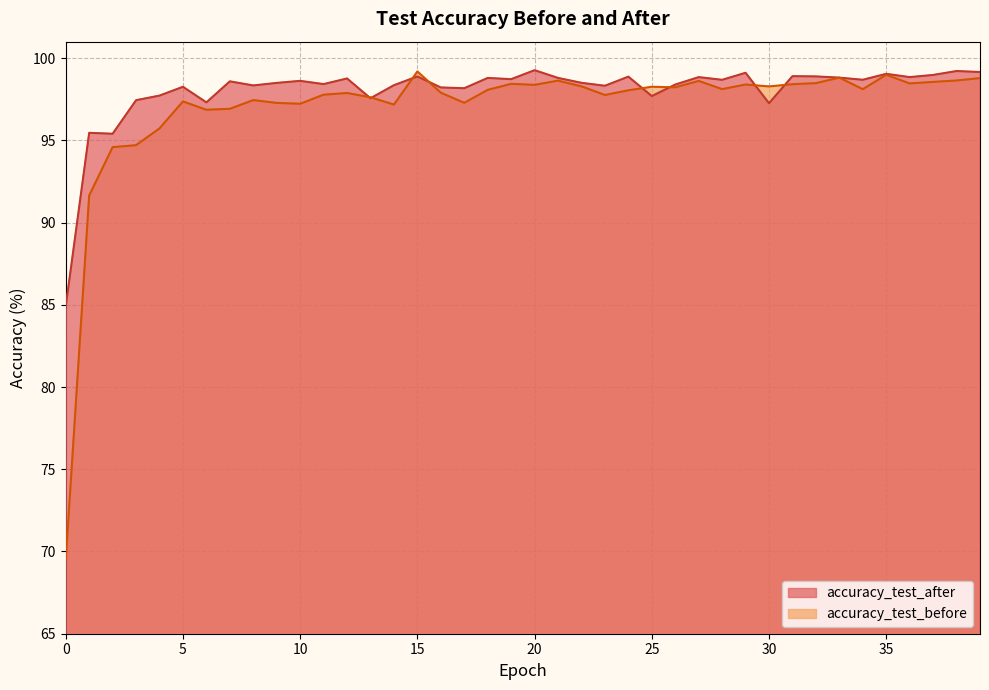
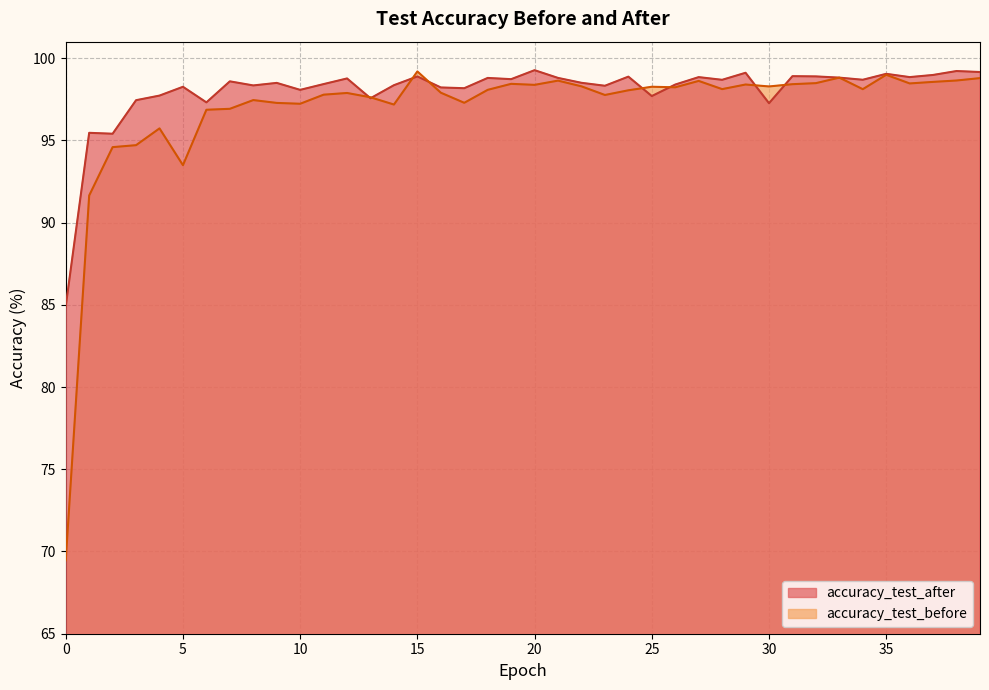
accuracy_test_before, 5: 97.4 -> 93.5
accuracy_test_after, 10: 98.6 -> 98.1
